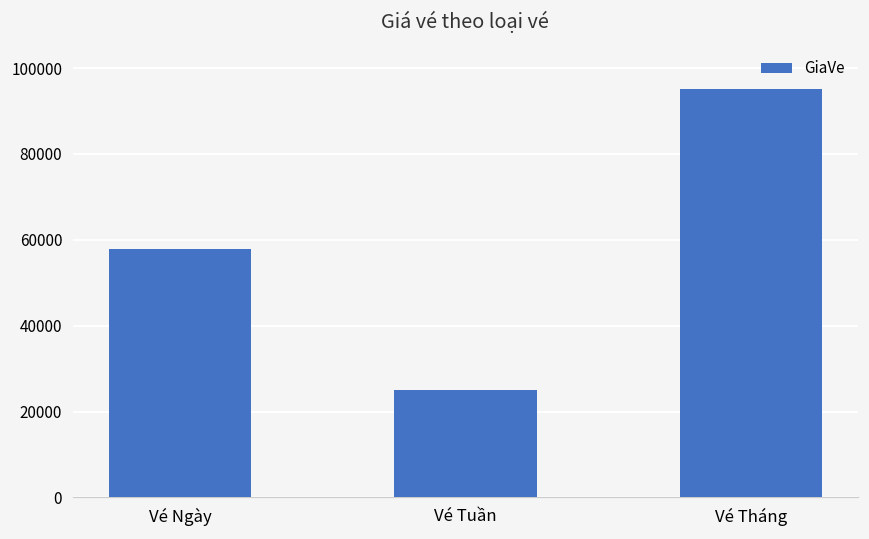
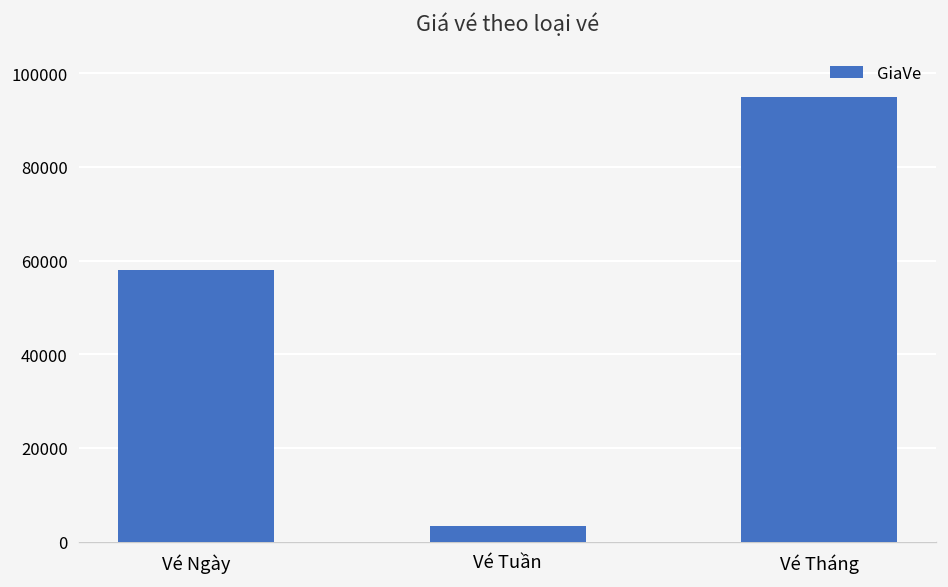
Vé Tuần: 25000 -> 3000
